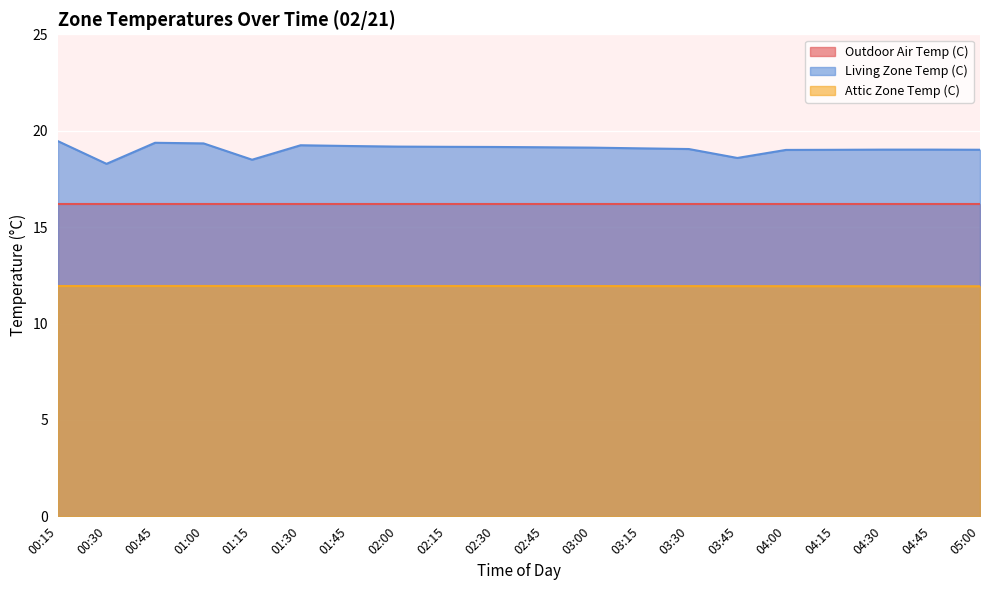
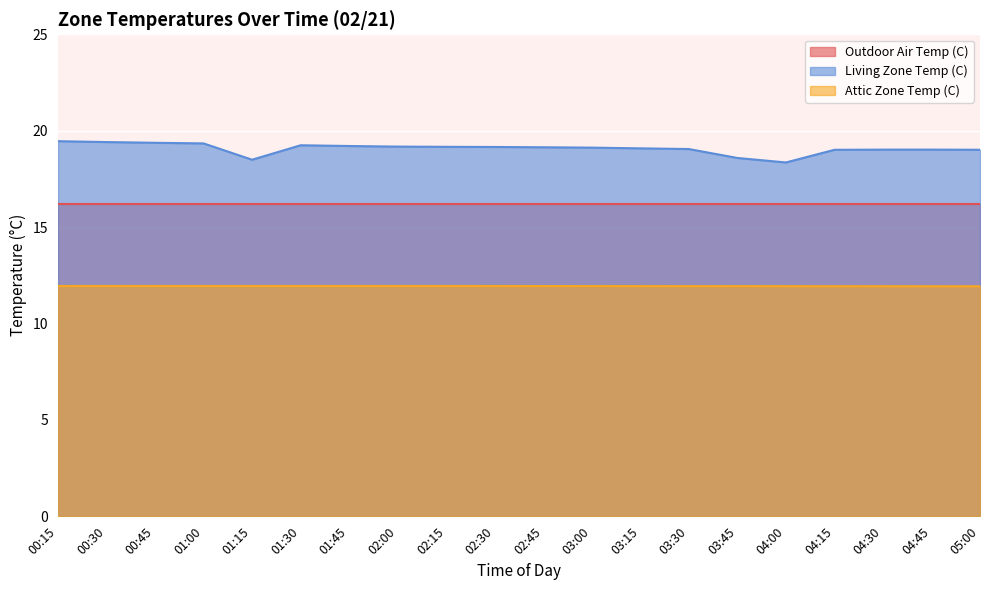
Living Zone Temp (C), 00:30: 18.3 -> 19.4
Living Zone Temp (C), 04:00: 19.0 -> 18.4
